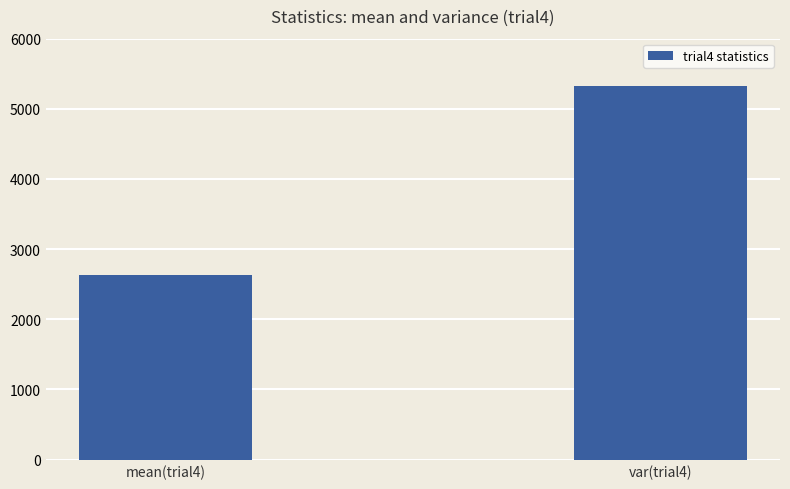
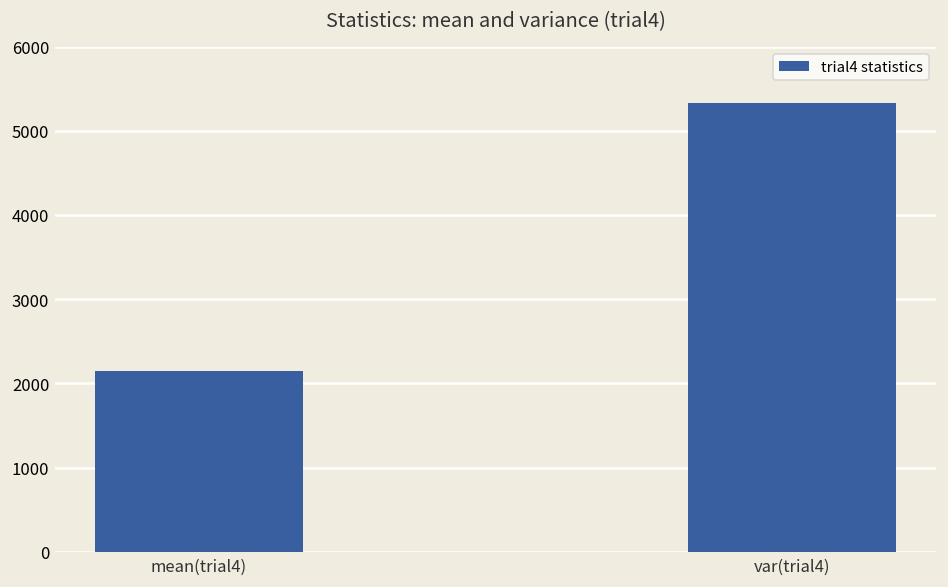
mean(trial4): 2600 -> 2200
